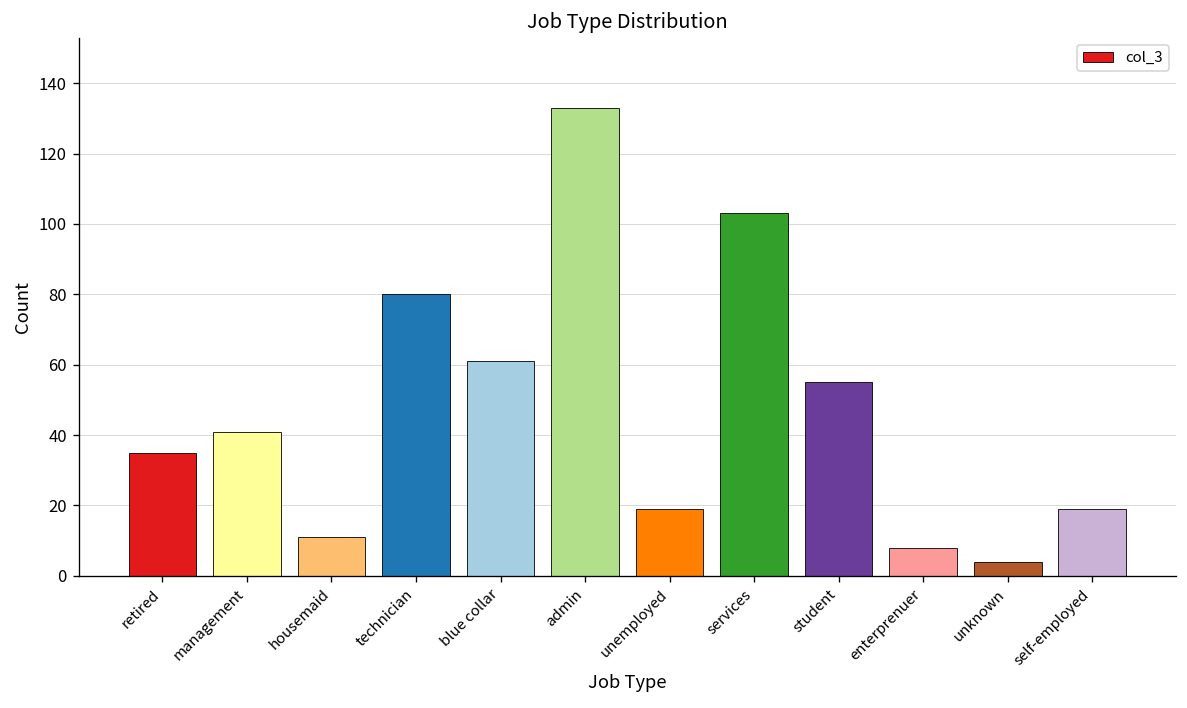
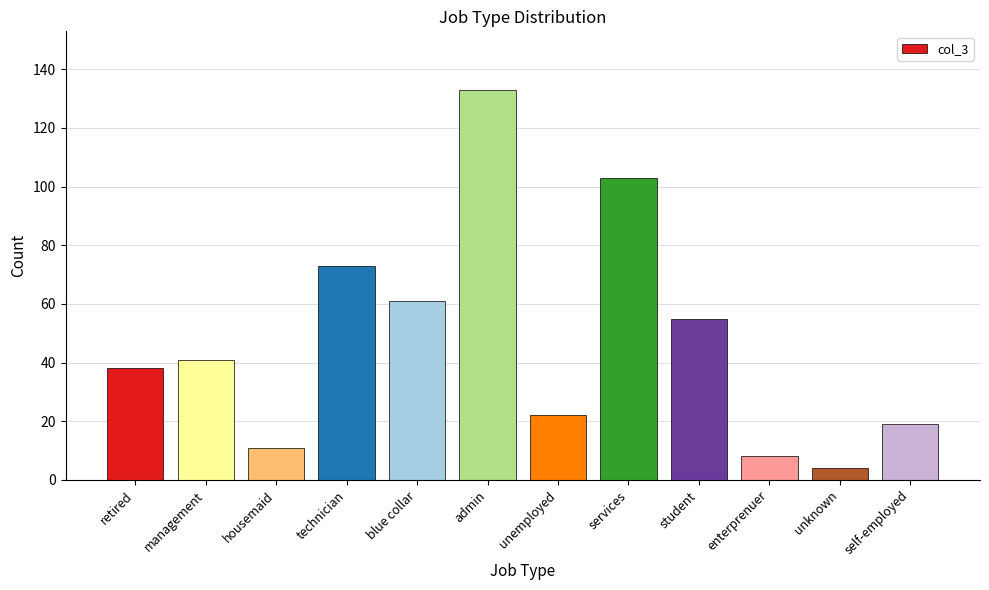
retired: 35 -> 38
technician: 80 -> 73
unemployed: 19 -> 22
